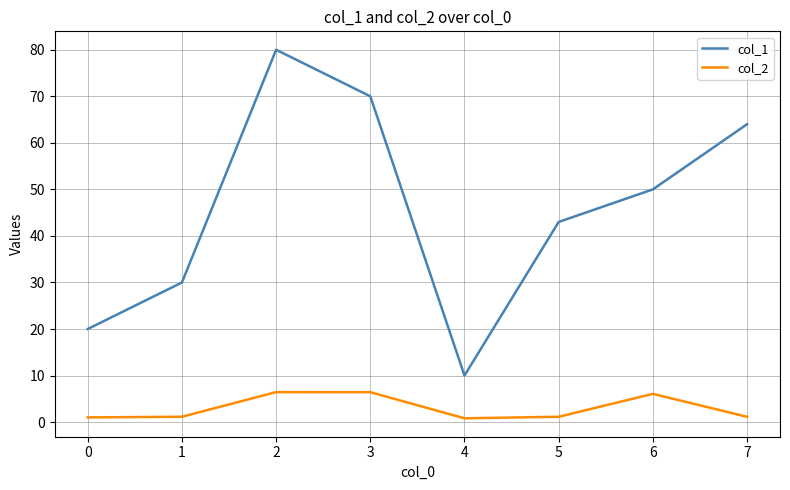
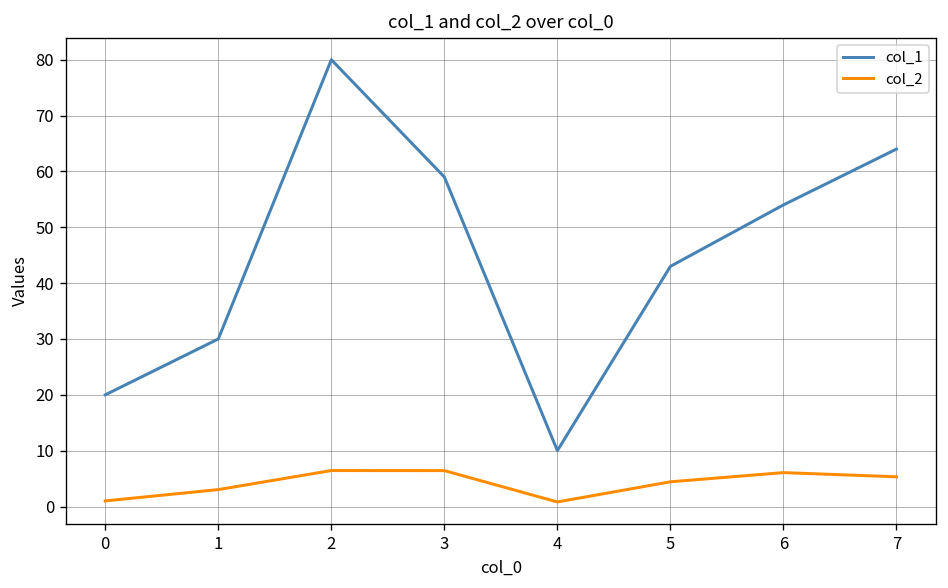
col_2, 1: 1 -> 3
col_1, 3: 70 -> 59
col_2, 5: 1 -> 4
col_1, 6: 50 -> 54
col_2, 7: 1 -> 5
